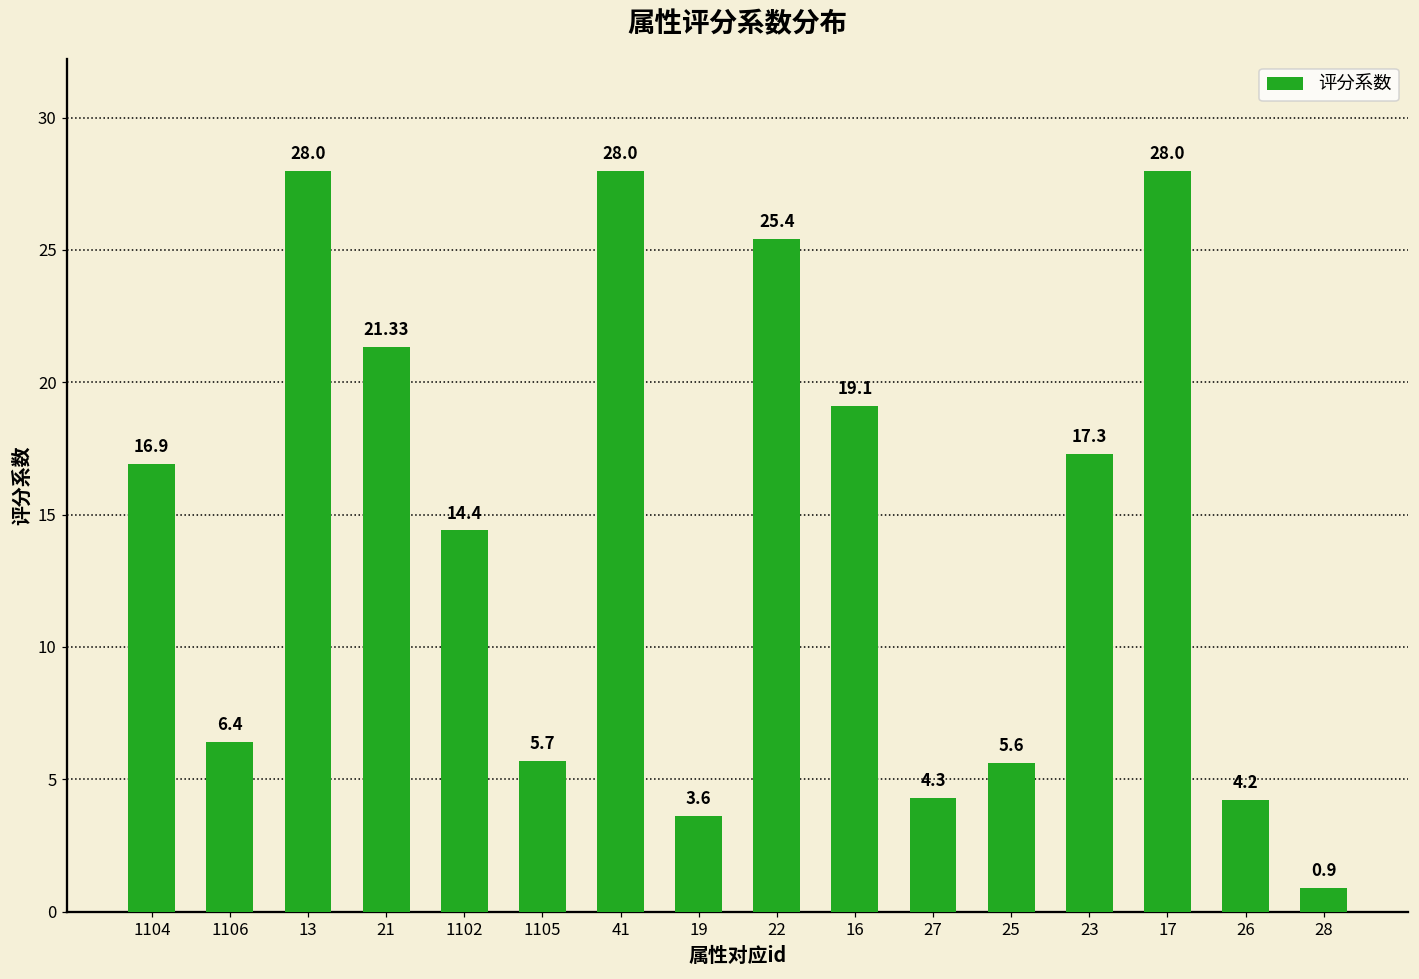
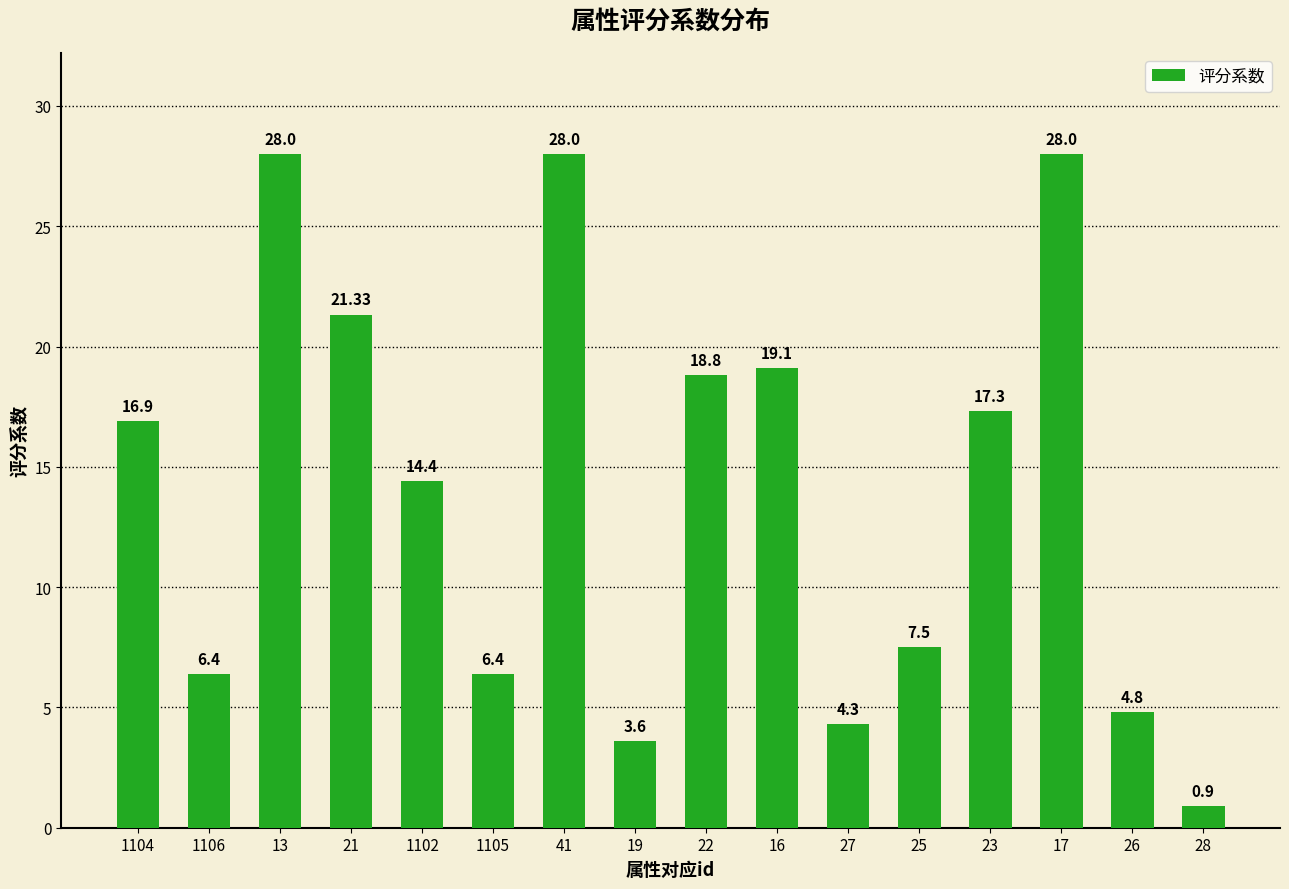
1105: 5.7 -> 6.4
22: 25.4 -> 18.8
25: 5.6 -> 7.5
26: 4.2 -> 4.8
